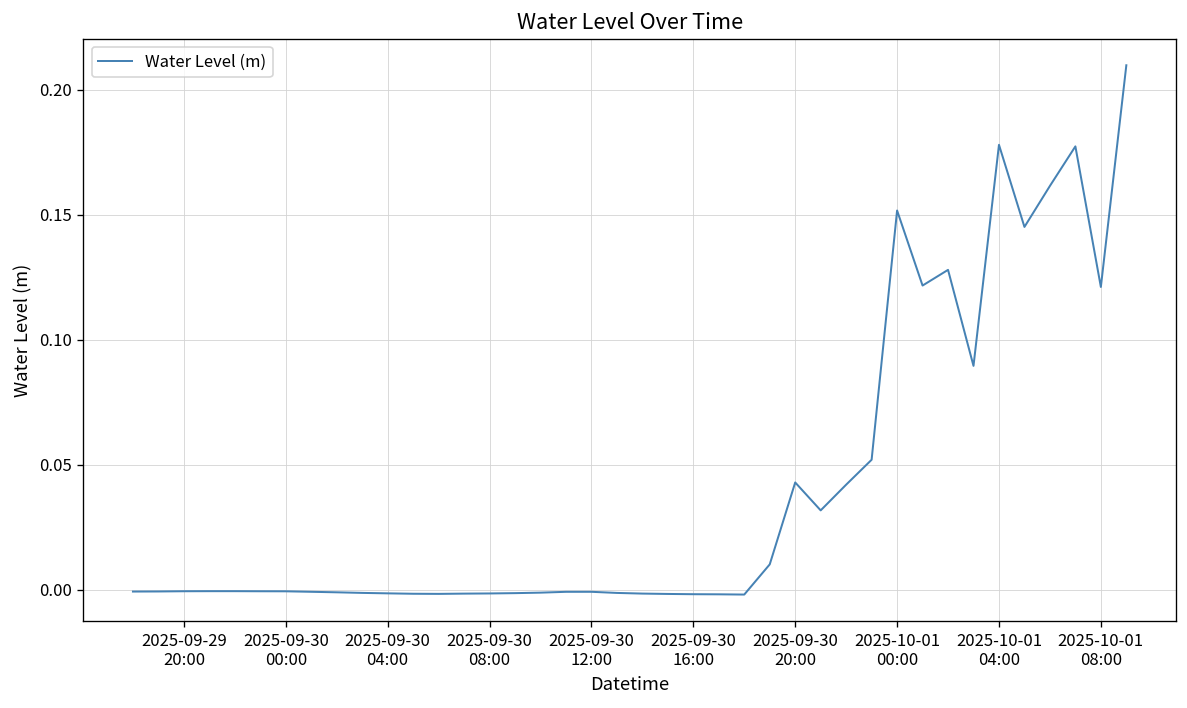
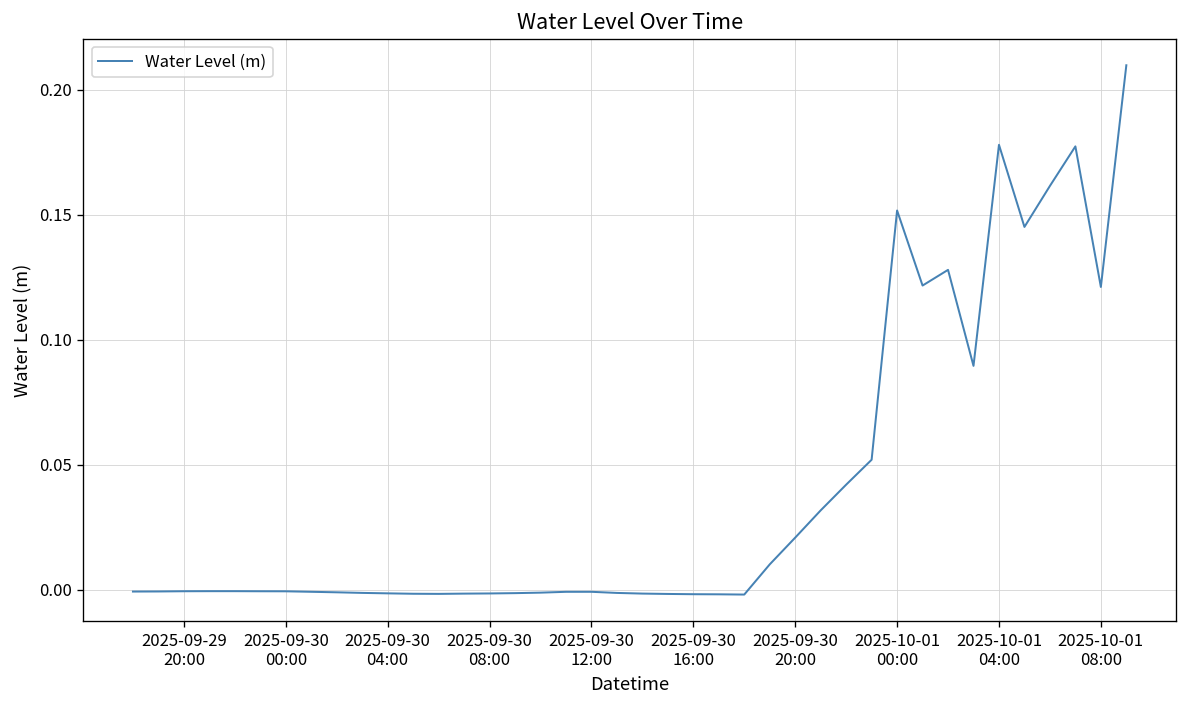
2025-09-30 20:00: 0.043 -> 0.021
